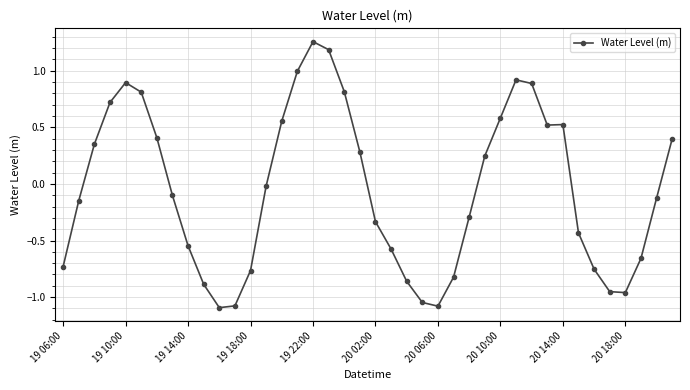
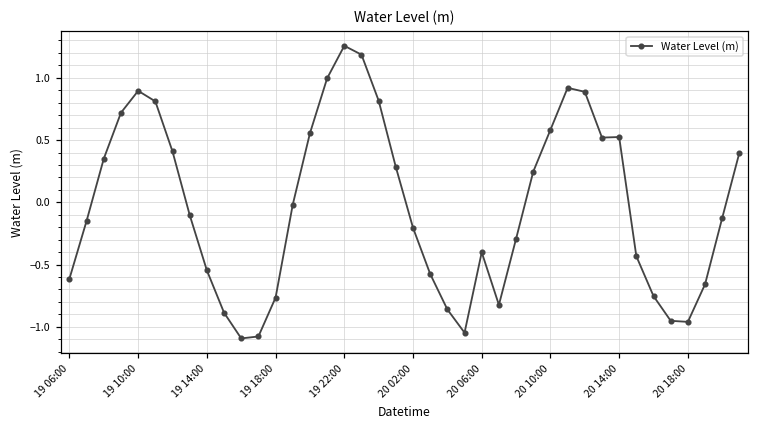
19 06:00: -0.73 -> -0.61
20 02:00: -0.33 -> -0.20
20 06:00: -1.08 -> -0.40
